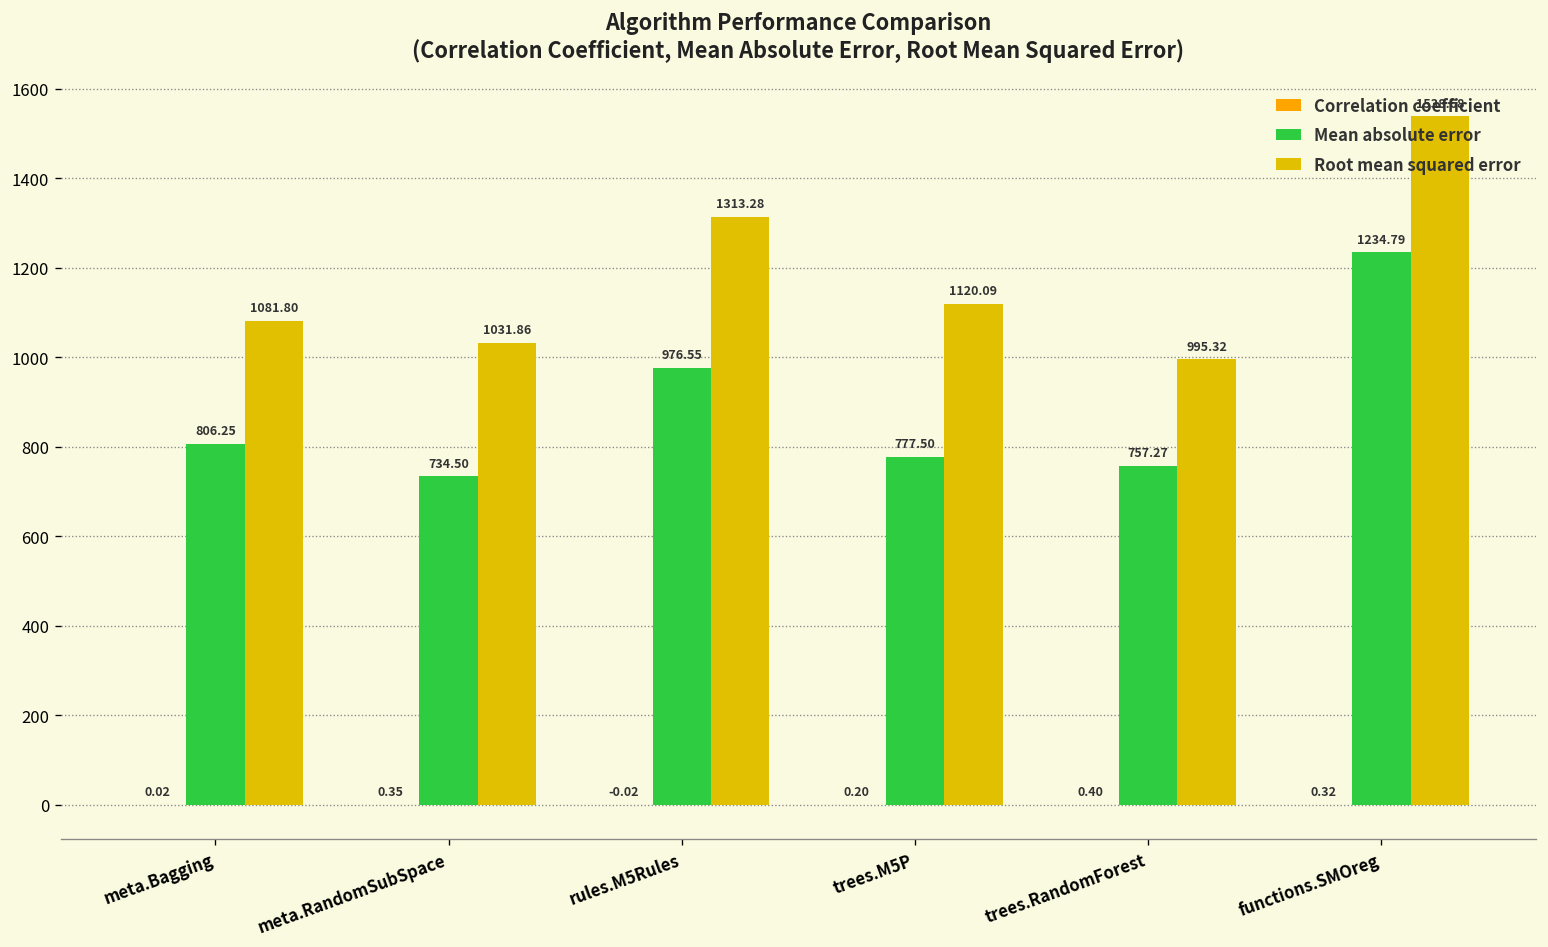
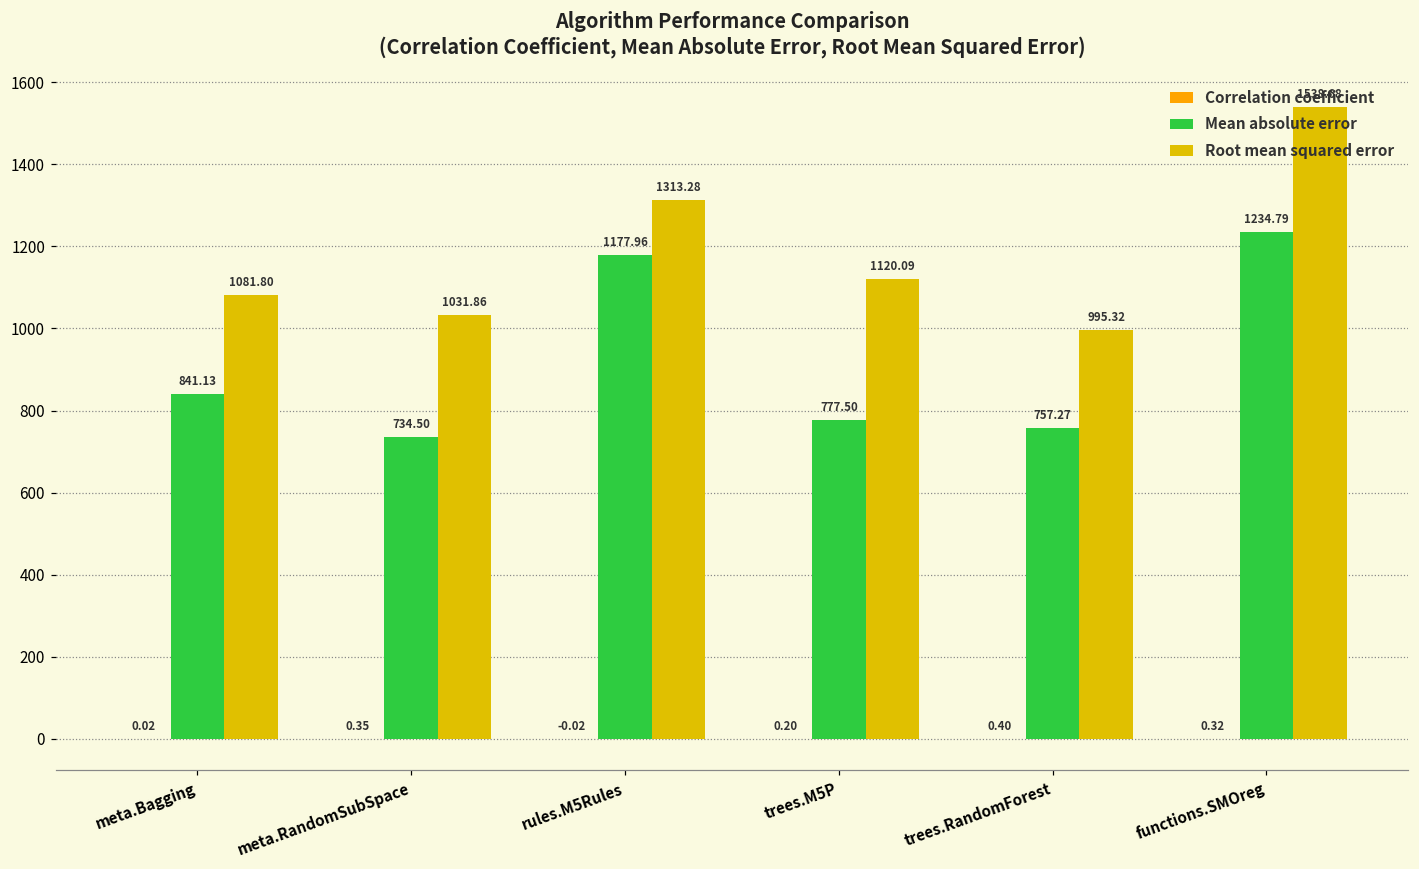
Mean absolute error, meta.Bagging: 806.25 -> 841.13
Mean absolute error, rules.M5Rules: 976.55 -> 1177.96
